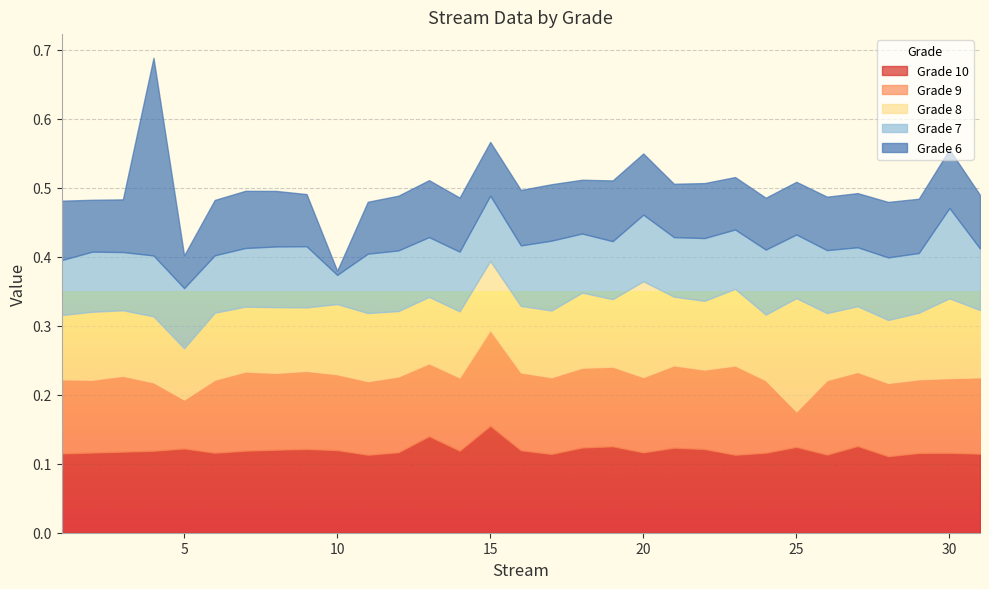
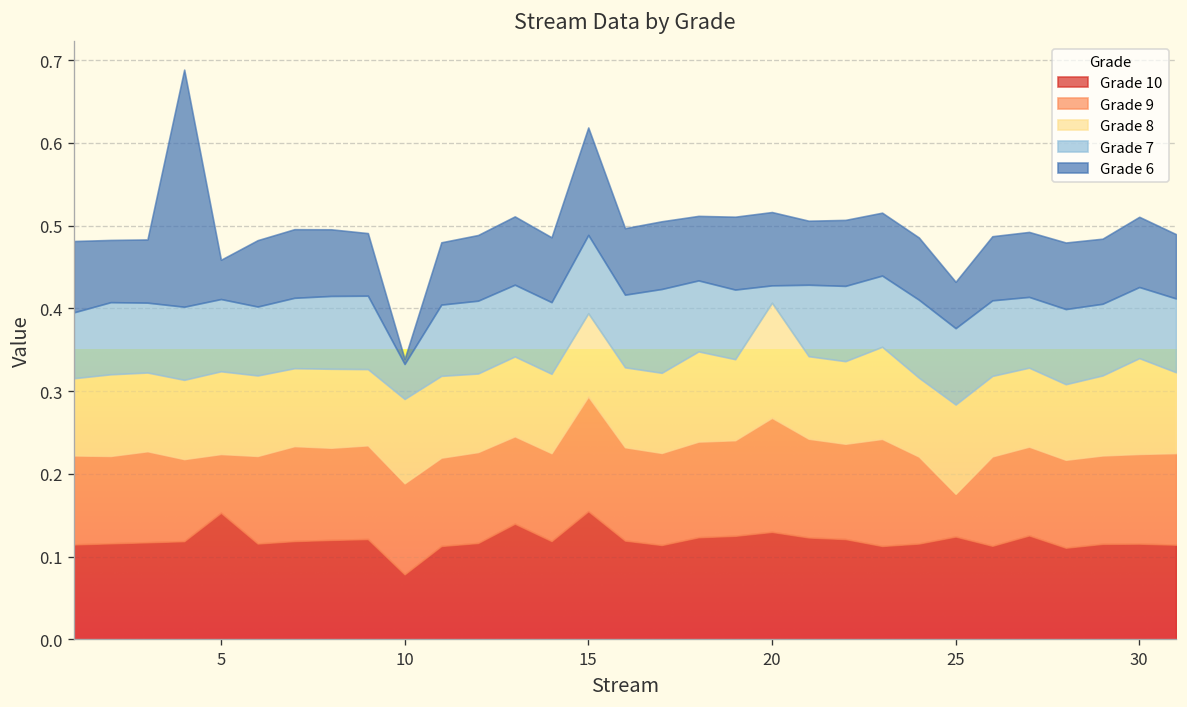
Grade 10, 5: 0.12 -> 0.15
Grade 8, 5: 0.07 -> 0.10
Grade 10, 10: 0.12 -> 0.08
Grade 6, 15: 0.08 -> 0.13
Grade 10, 20: 0.12 -> 0.13
Grade 9, 20: 0.11 -> 0.14
Grade 7, 20: 0.10 -> 0.02
Grade 8, 25: 0.16 -> 0.11
Grade 6, 25: 0.08 -> 0.06
Grade 7, 30: 0.13 -> 0.09
